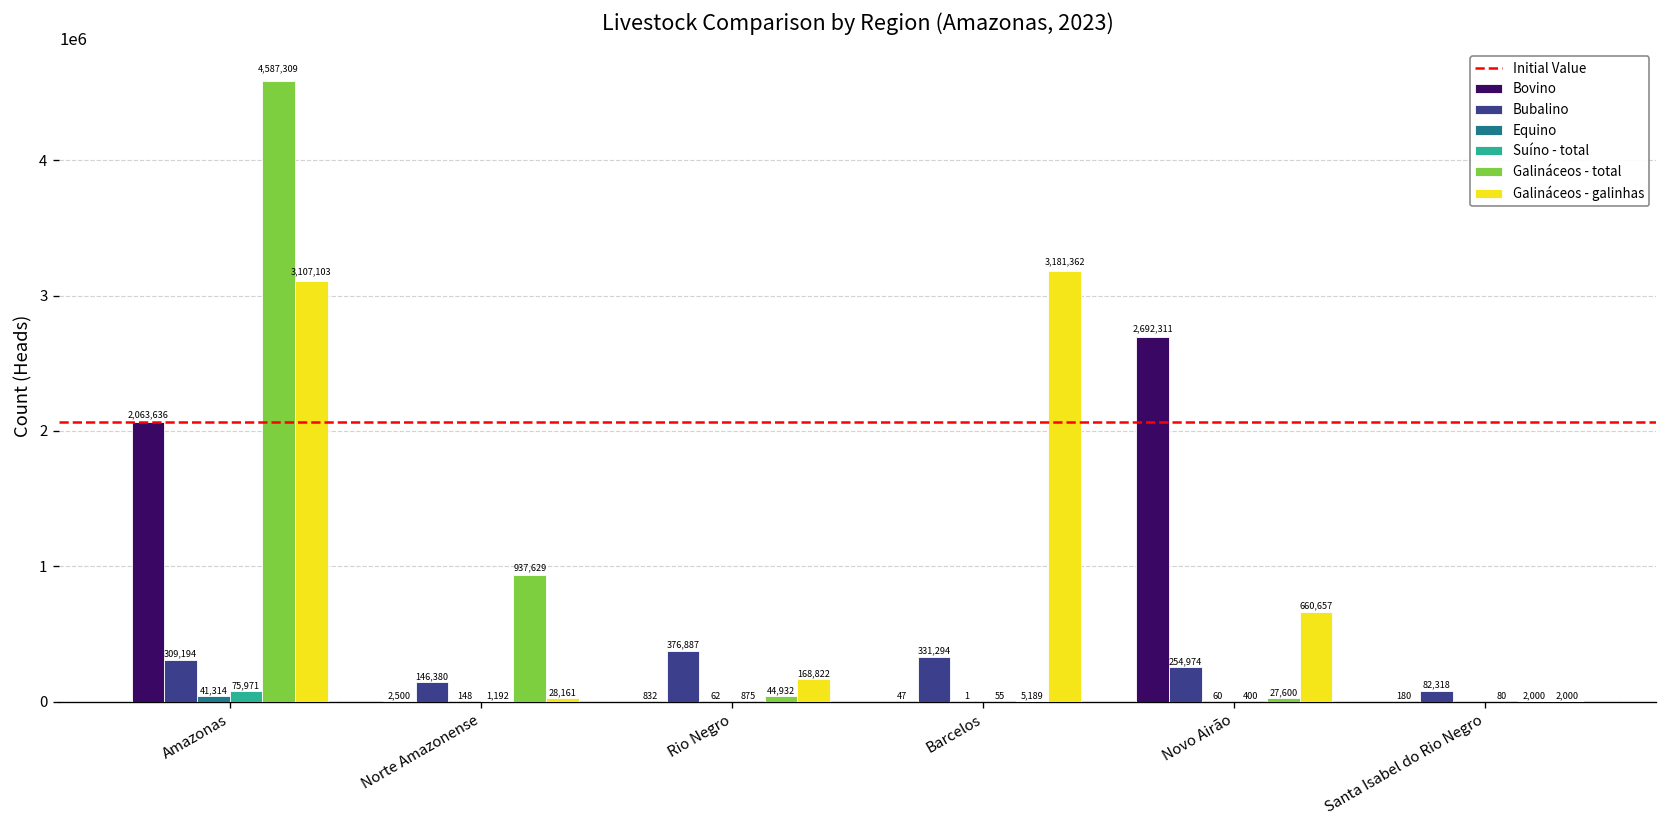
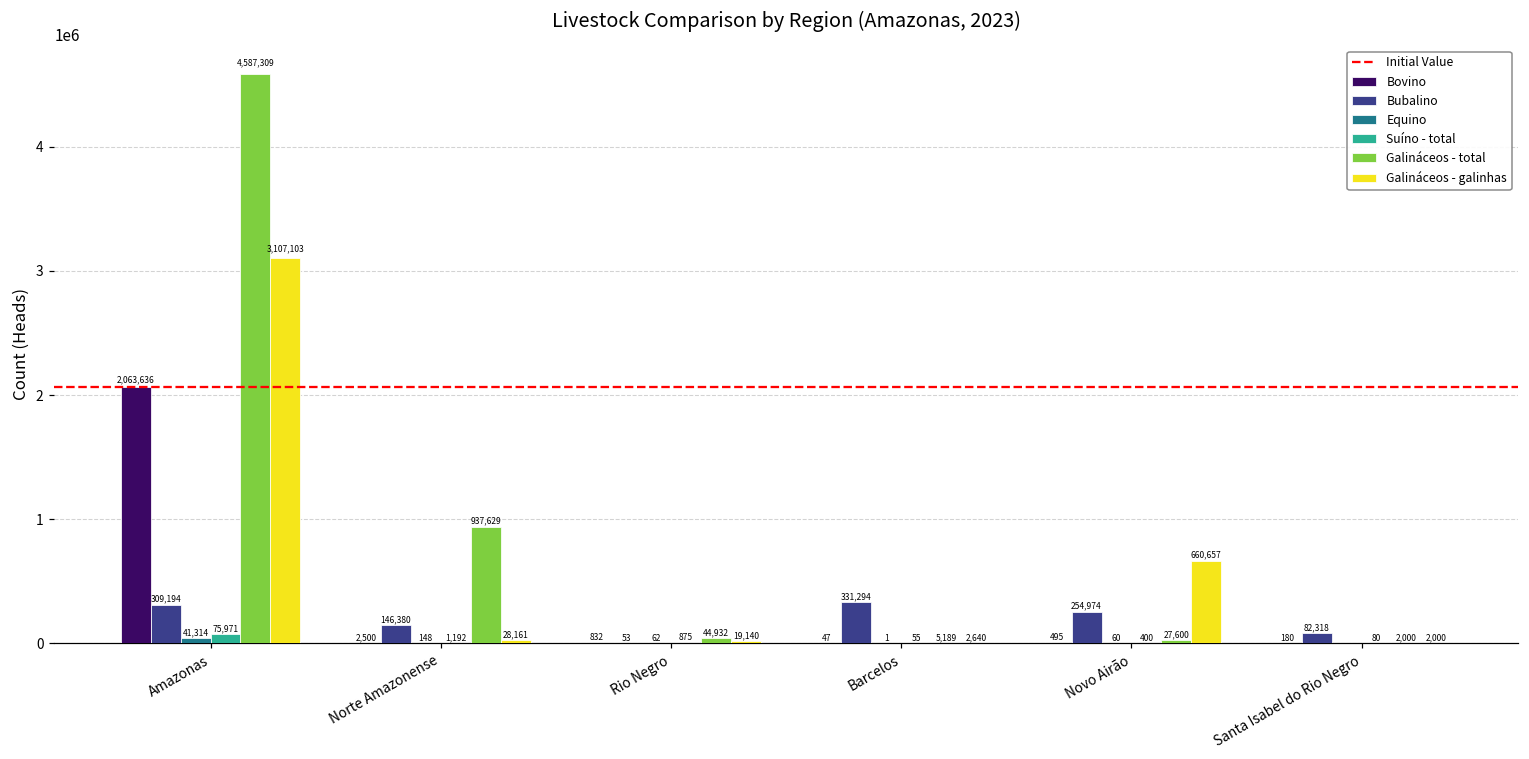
Bubalino, Rio Negro: 376,887 -> 53
Galináceos - galinhas, Rio Negro: 168,822 -> 19,140
Galináceos - galinhas, Barcelos: 3,181,362 -> 2,640
Bovino, Novo Airão: 2,692,311 -> 495
